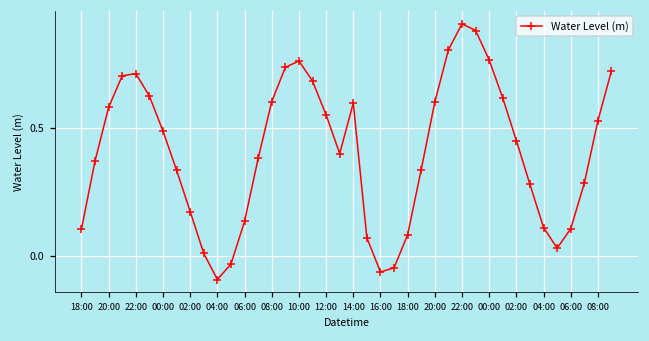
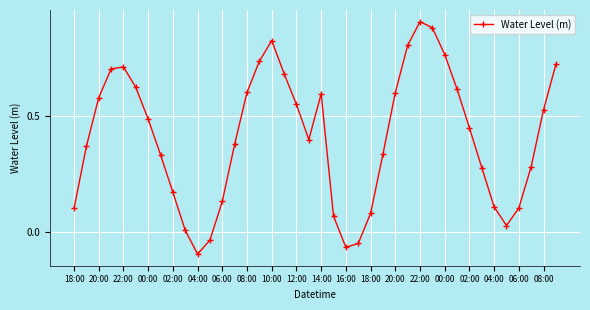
10:00: 0.76 -> 0.83
